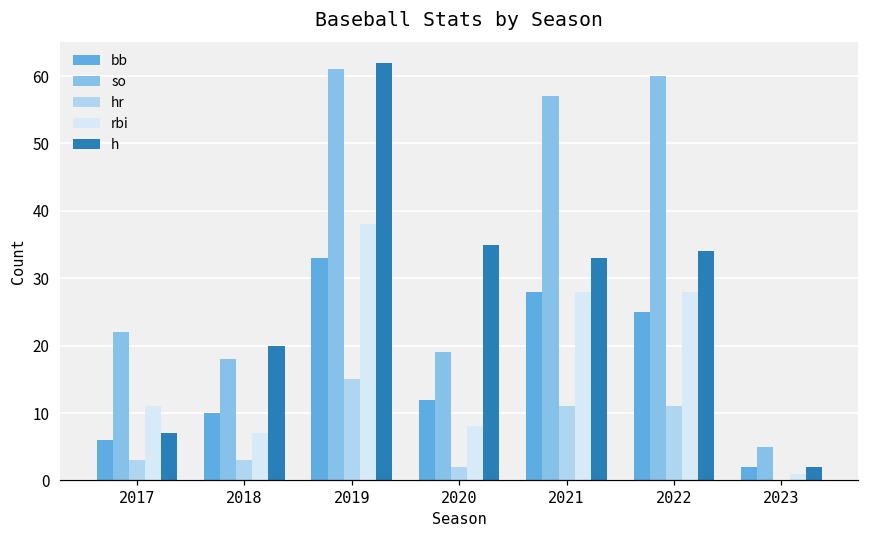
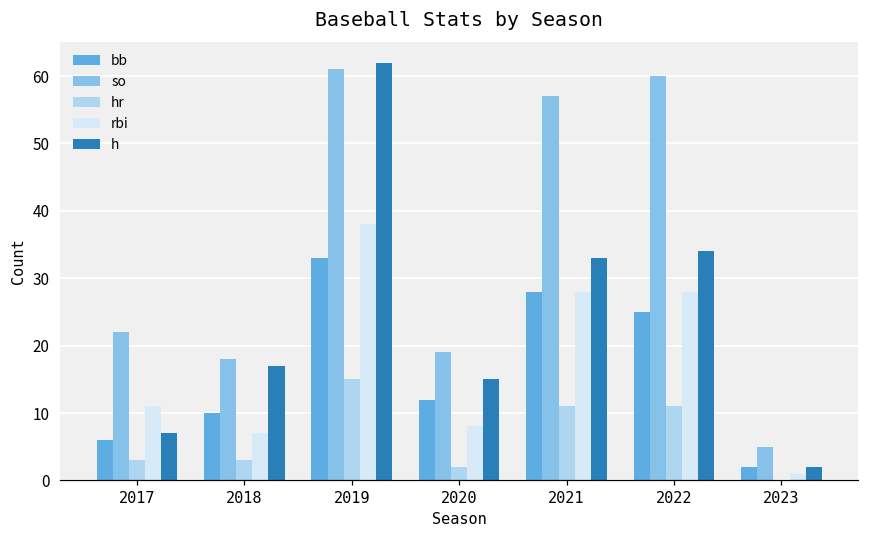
h, 2018: 20 -> 17
h, 2020: 35 -> 15
